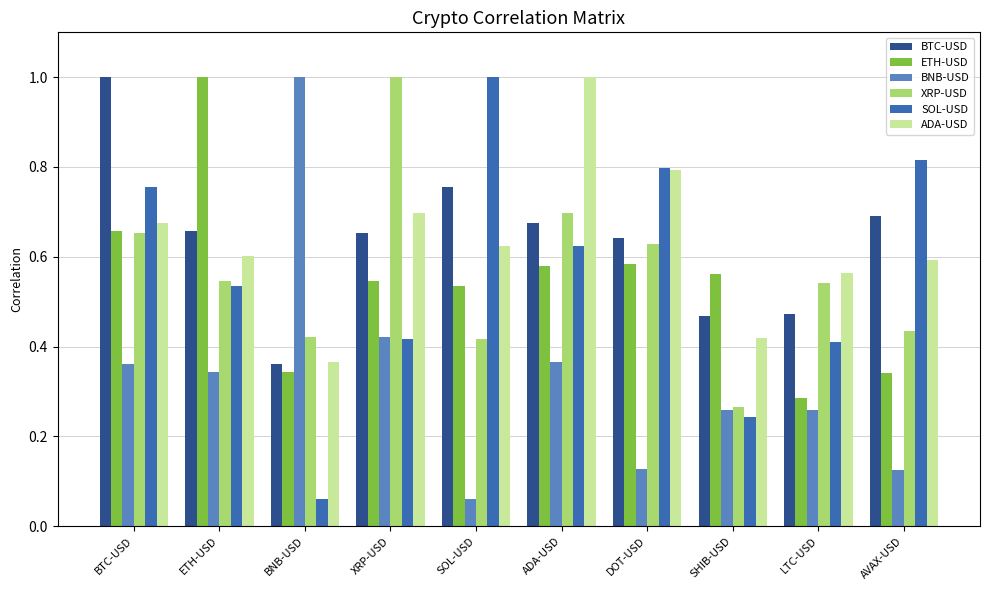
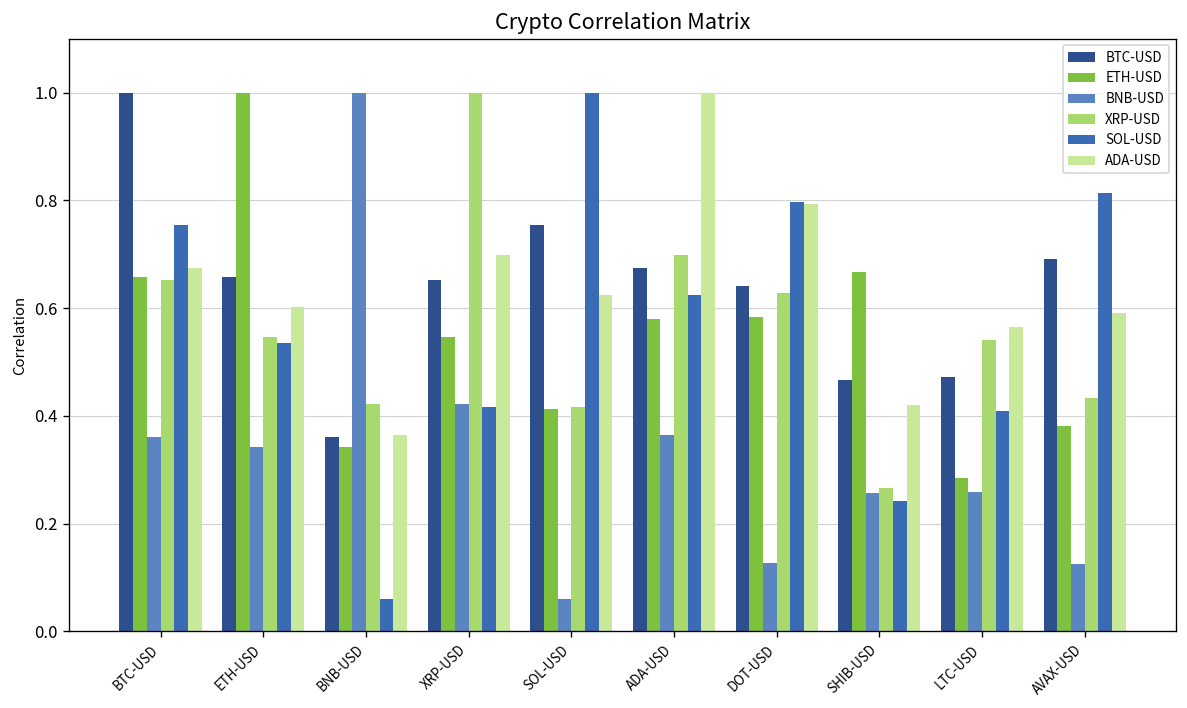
ETH-USD, SOL-USD: 0.53 -> 0.41
ETH-USD, SHIB-USD: 0.56 -> 0.67
ETH-USD, AVAX-USD: 0.34 -> 0.38
